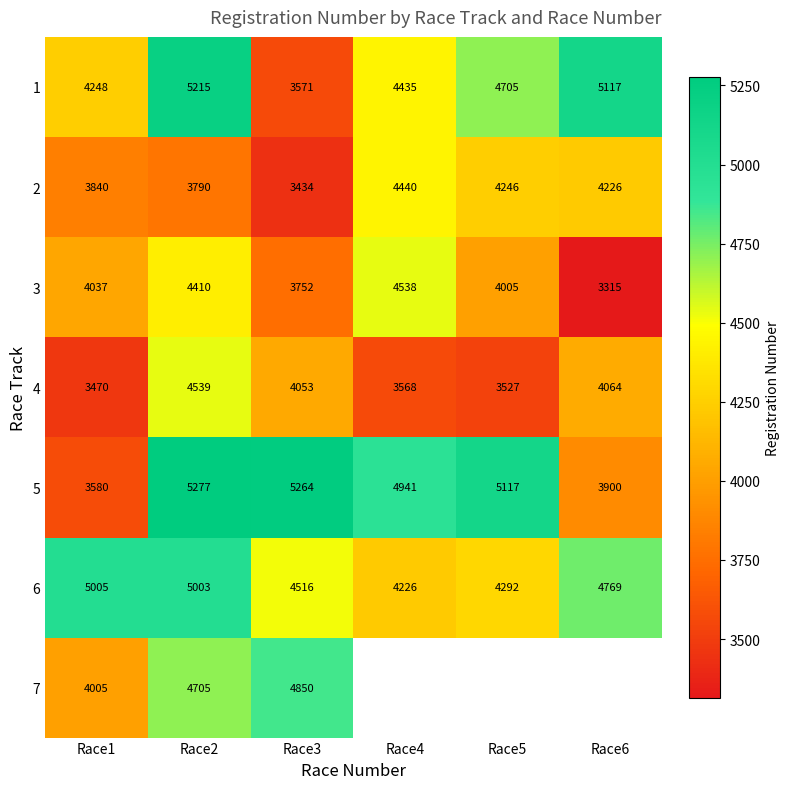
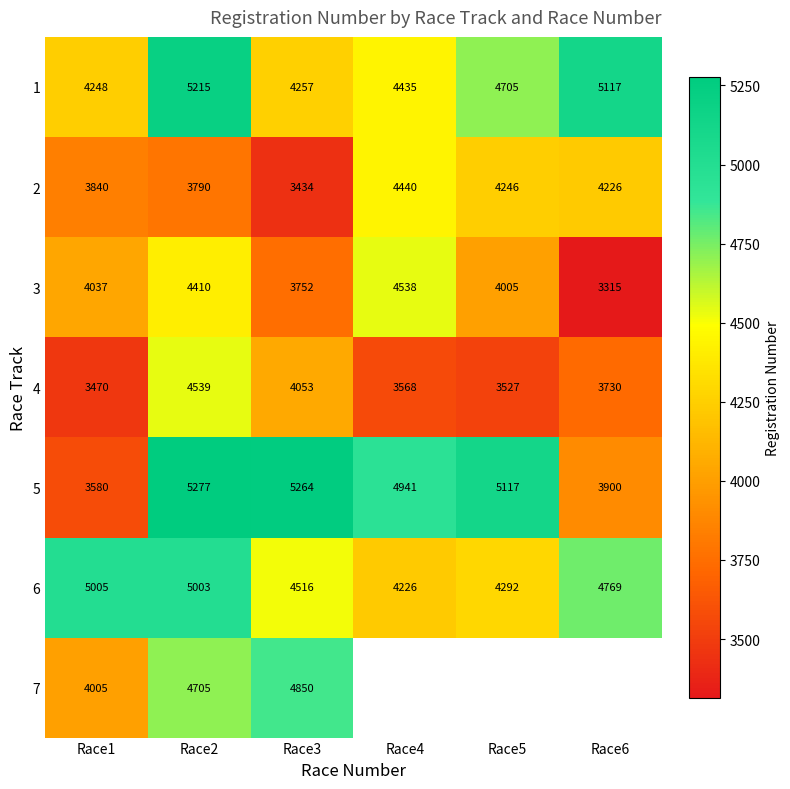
1, Race3: 3571 -> 4257
4, Race6: 4064 -> 3730
